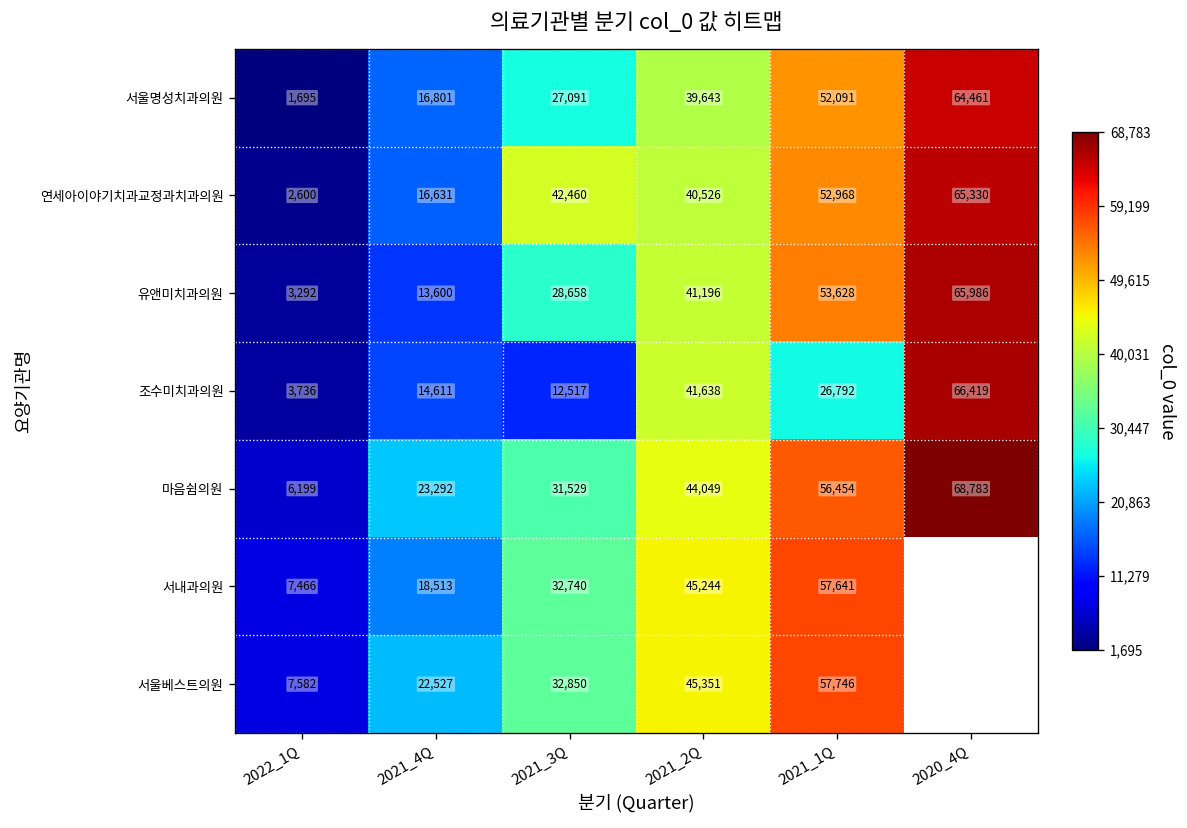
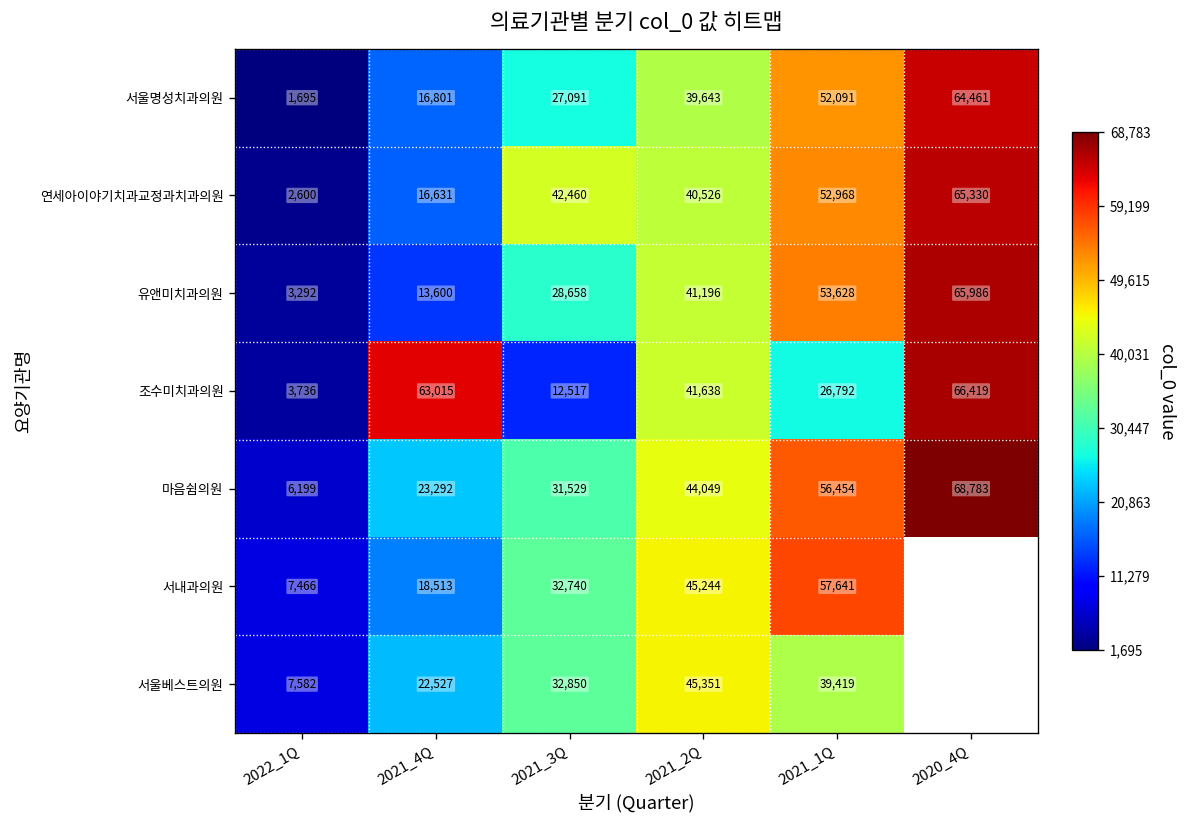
조수미치과의원, 2021_4Q: 14,611 -> 63,015
서울베스트의원, 2021_1Q: 57,746 -> 39,419
